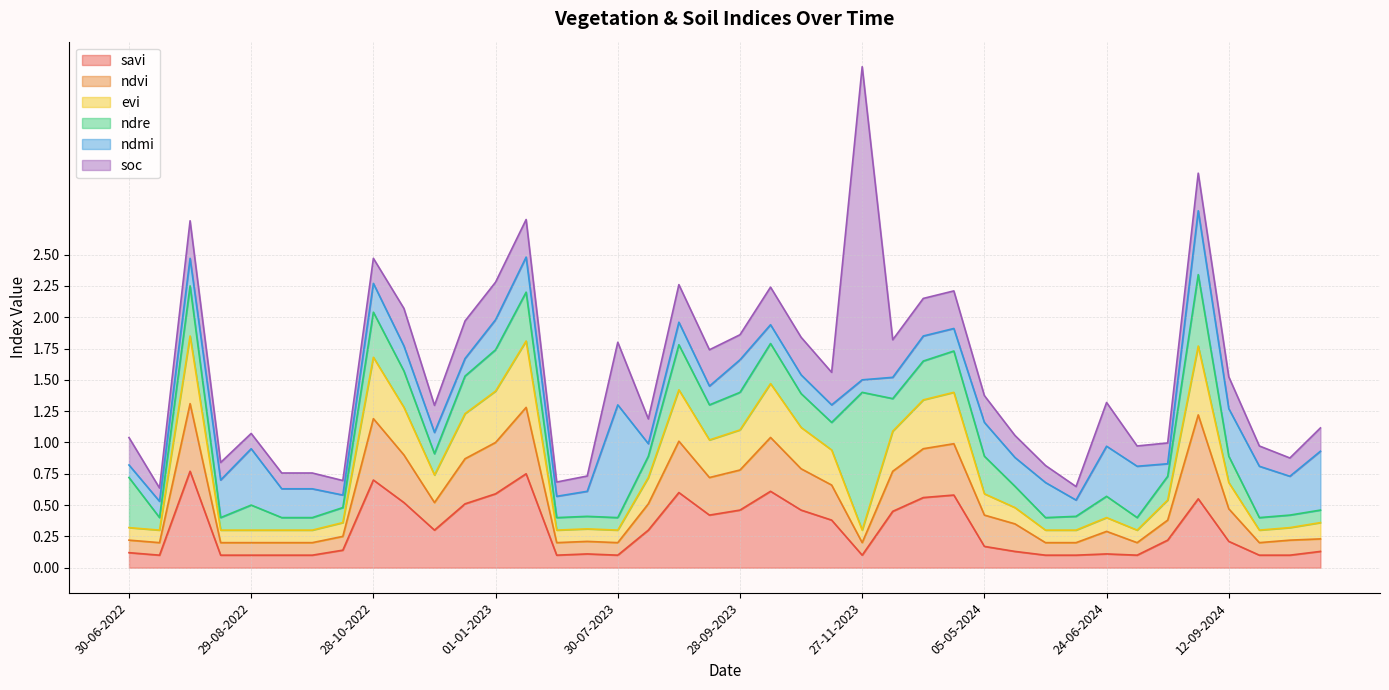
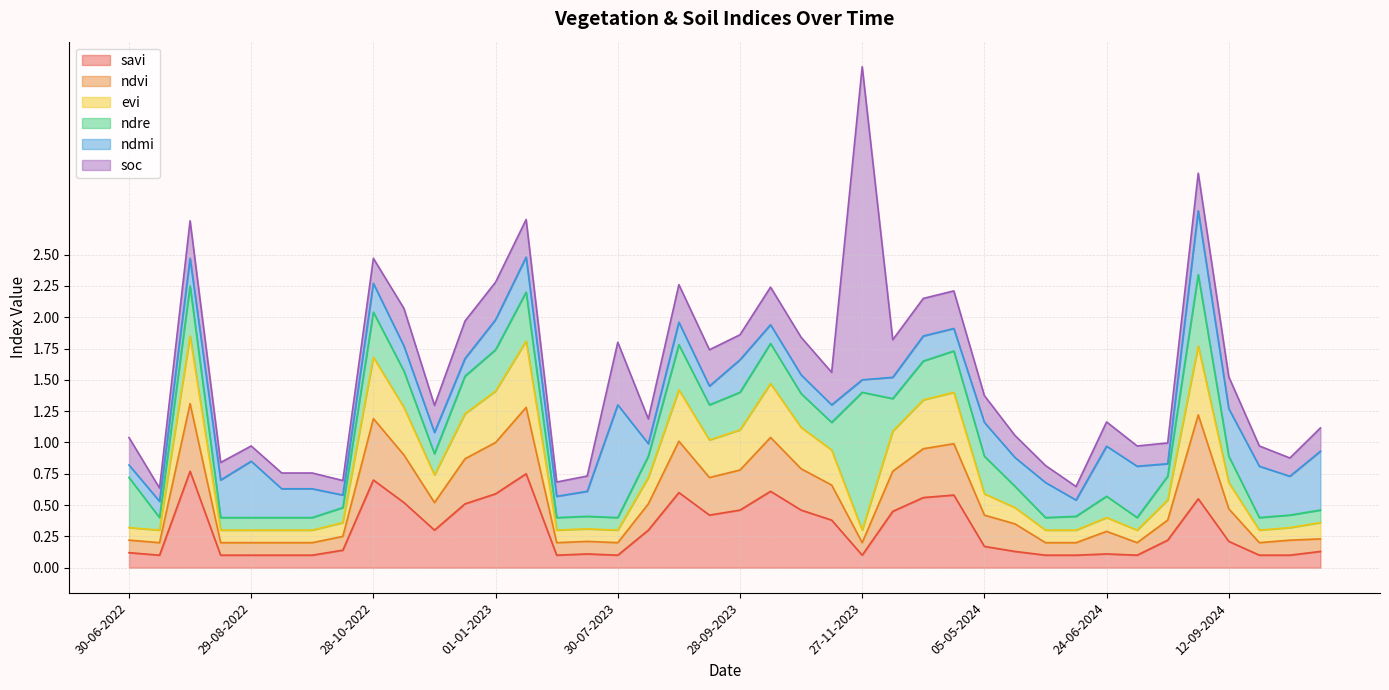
ndre, 29-08-2022: 0.2 -> 0.1
soc, 24-06-2024: 0.35 -> 0.19
